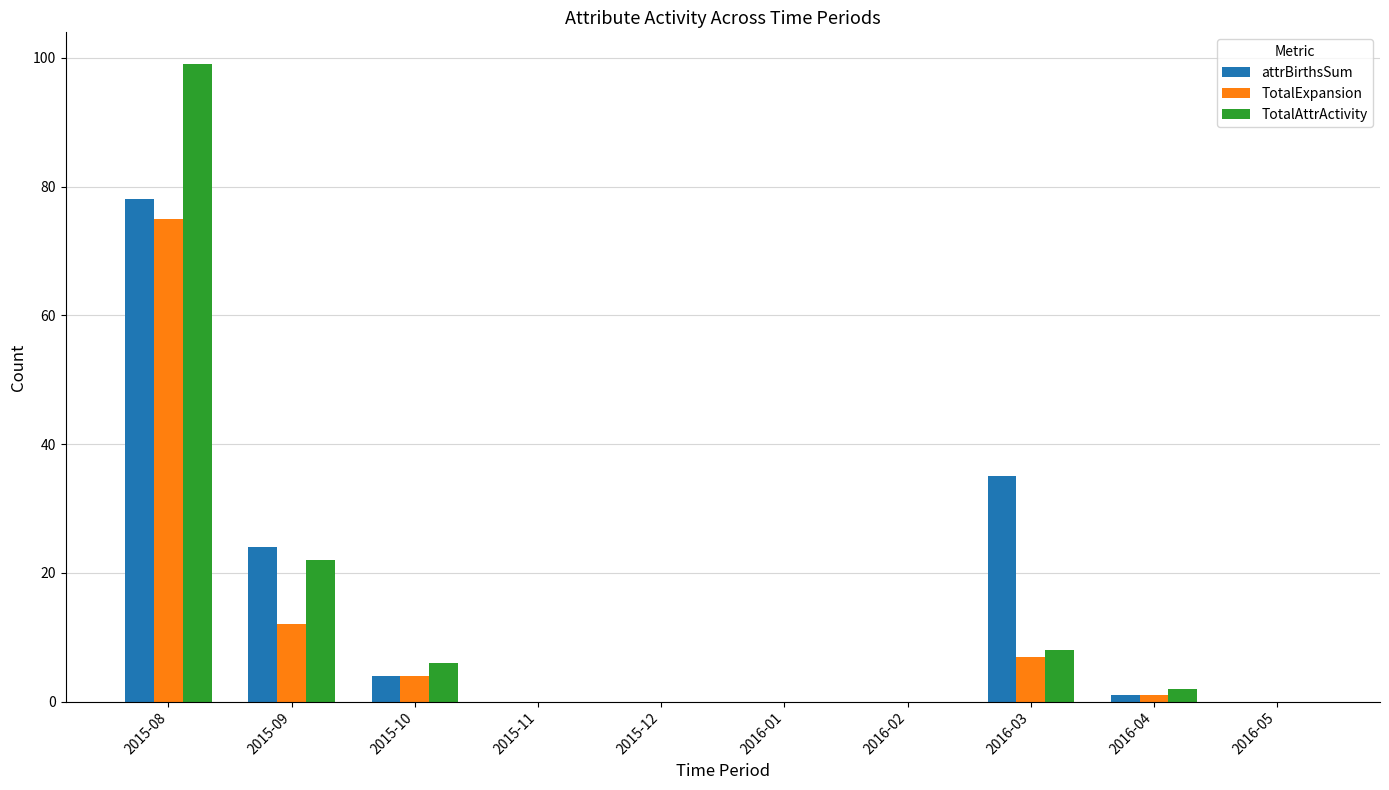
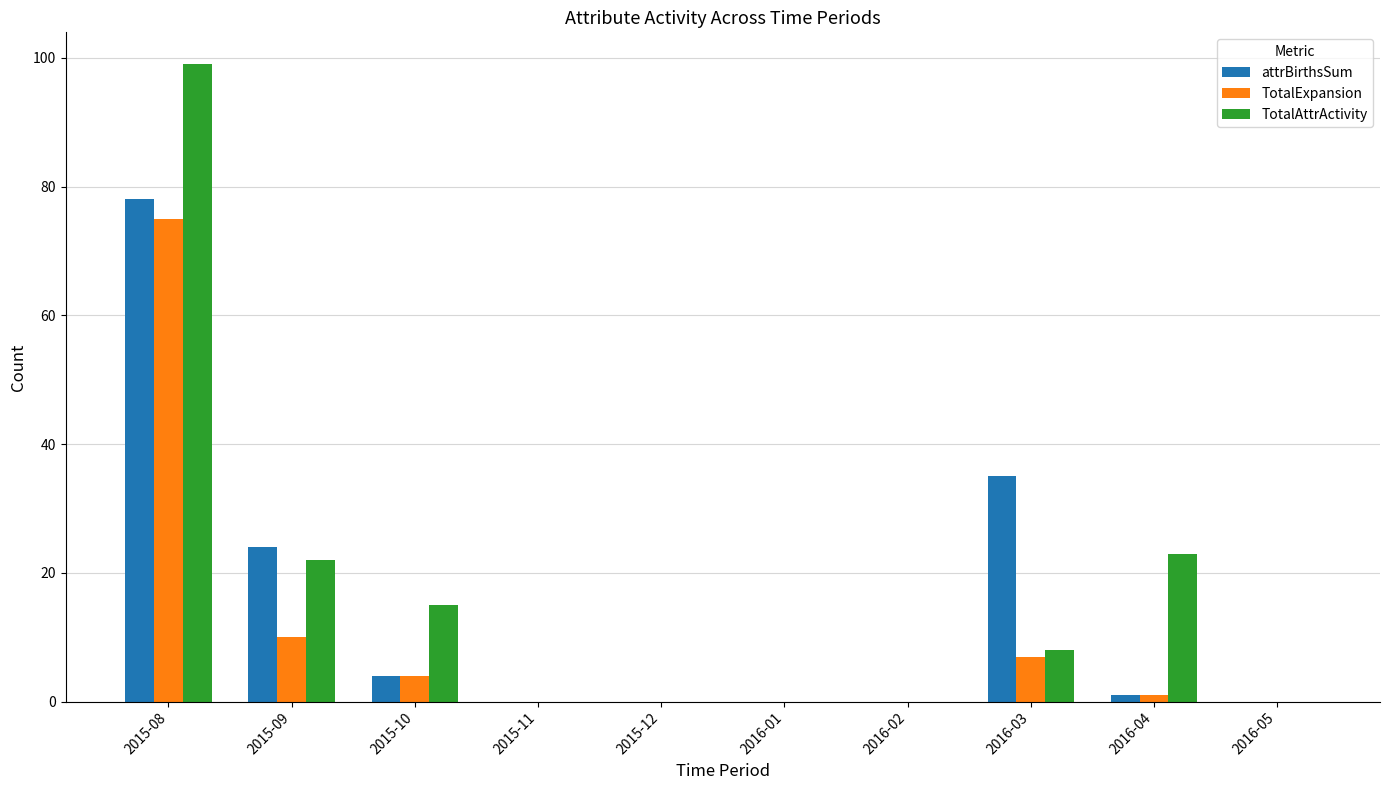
TotalExpansion, 2015-09: 12 -> 10
TotalAttrActivity, 2015-10: 6 -> 15
TotalAttrActivity, 2016-04: 2 -> 23
